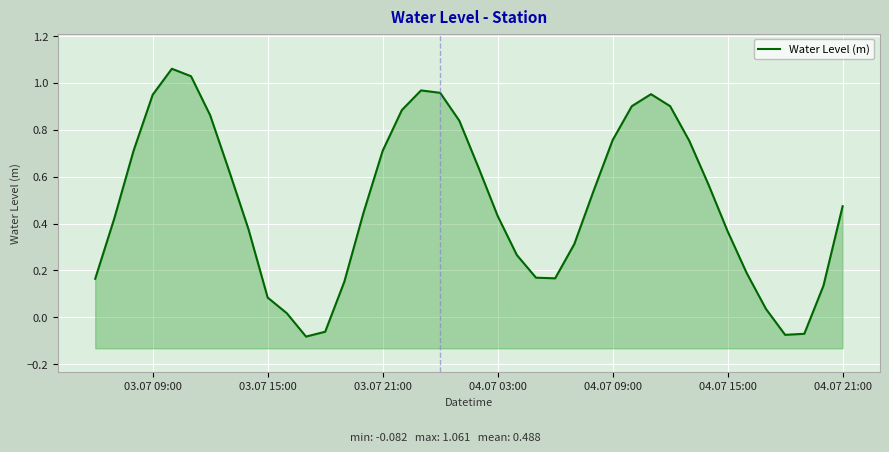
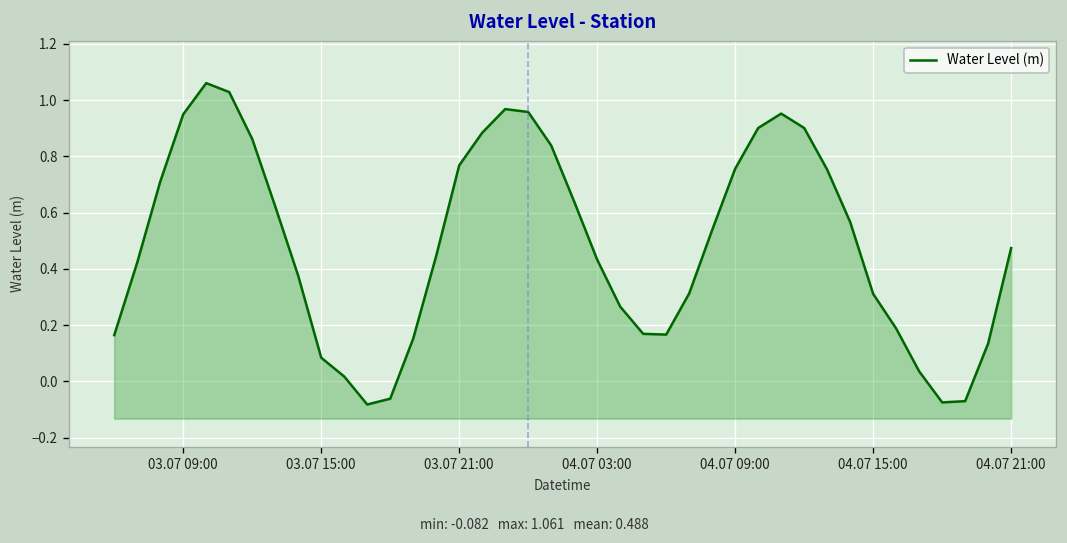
03.07 21:00: 0.71 -> 0.77
04.07 15:00: 0.37 -> 0.31
